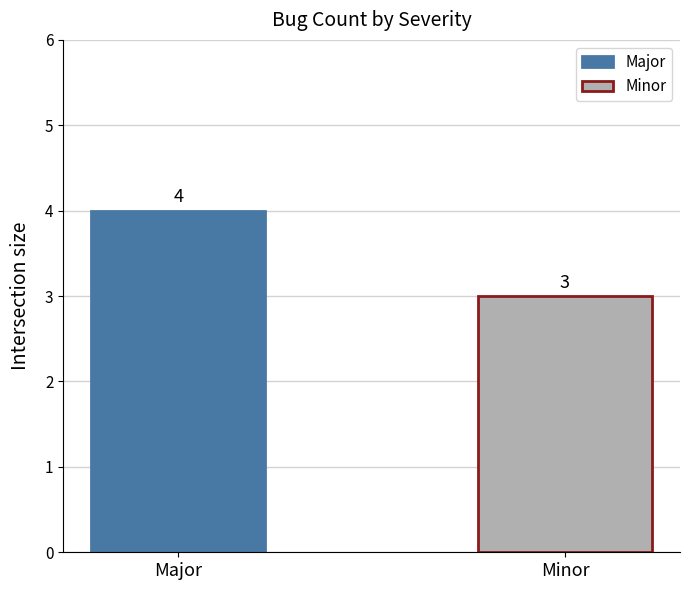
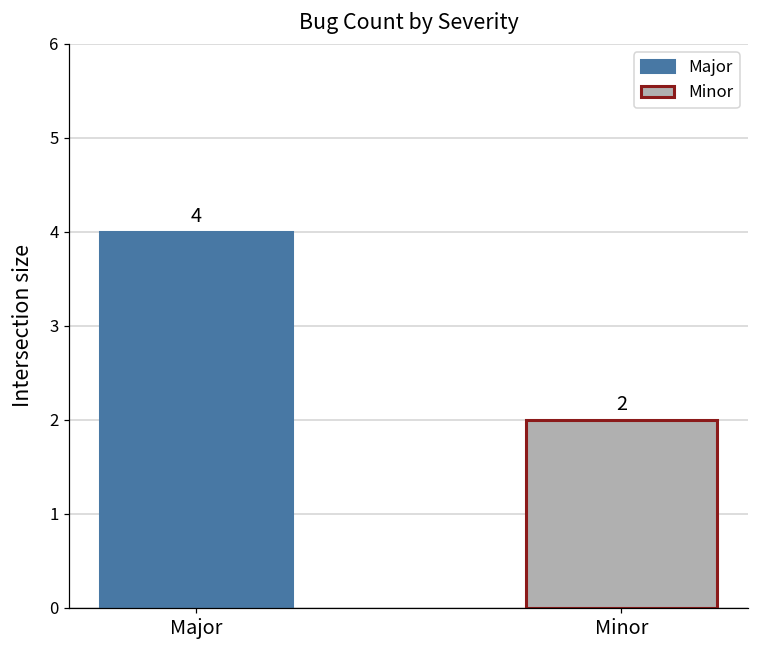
Minor: 3 -> 2
